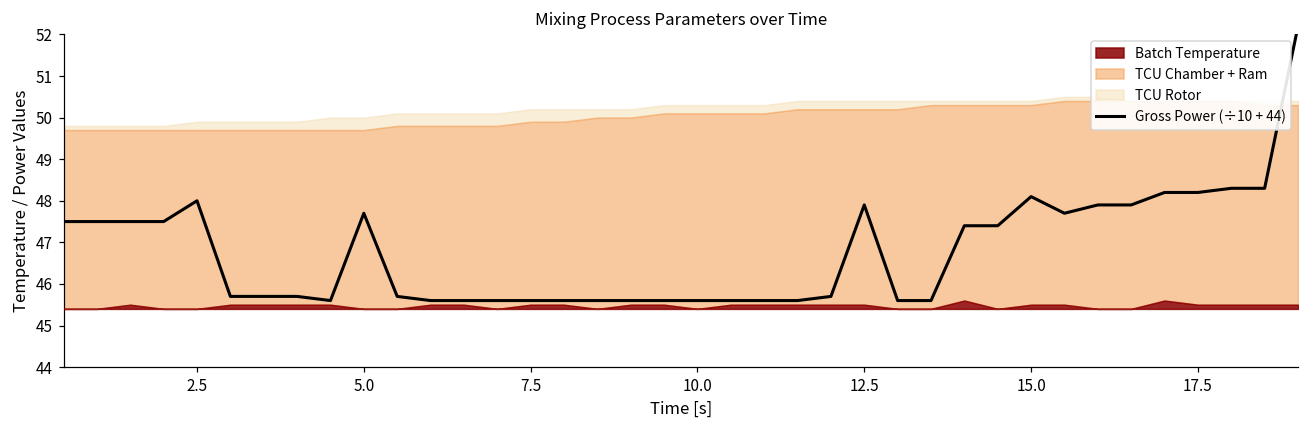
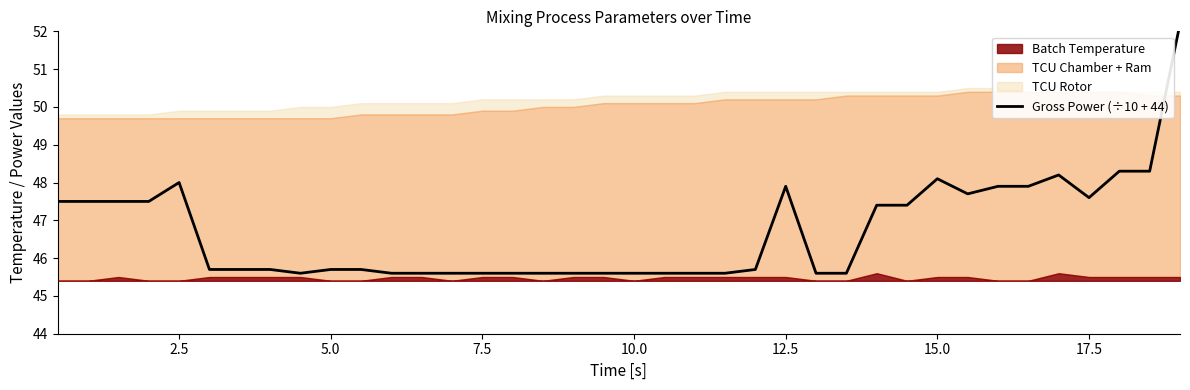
Gross Power (÷10 + 44), 5.0: 47.7 -> 45.7
Gross Power (÷10 + 44), 17.5: 48.2 -> 47.6
